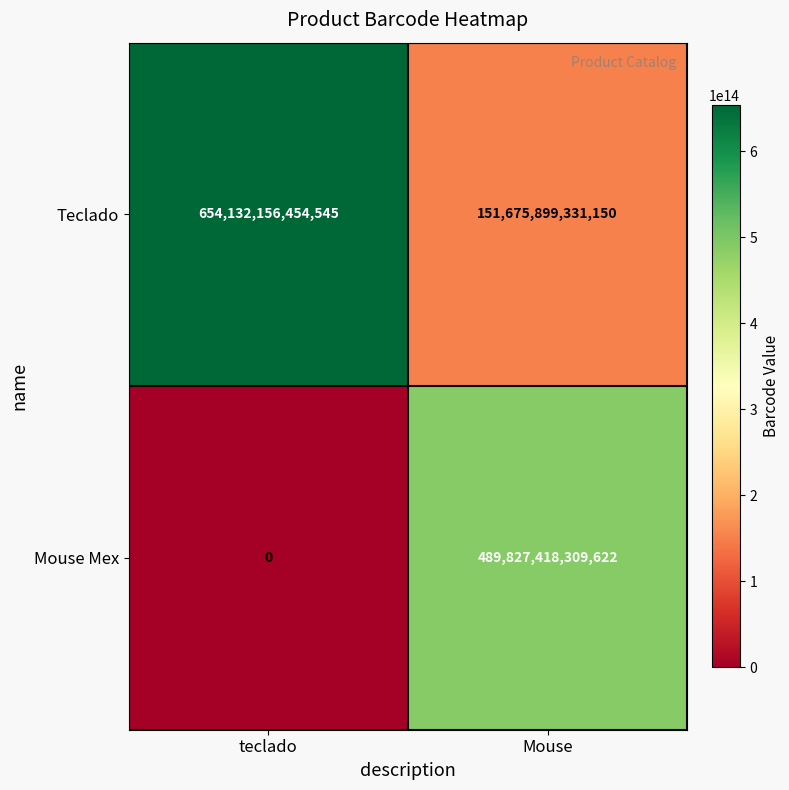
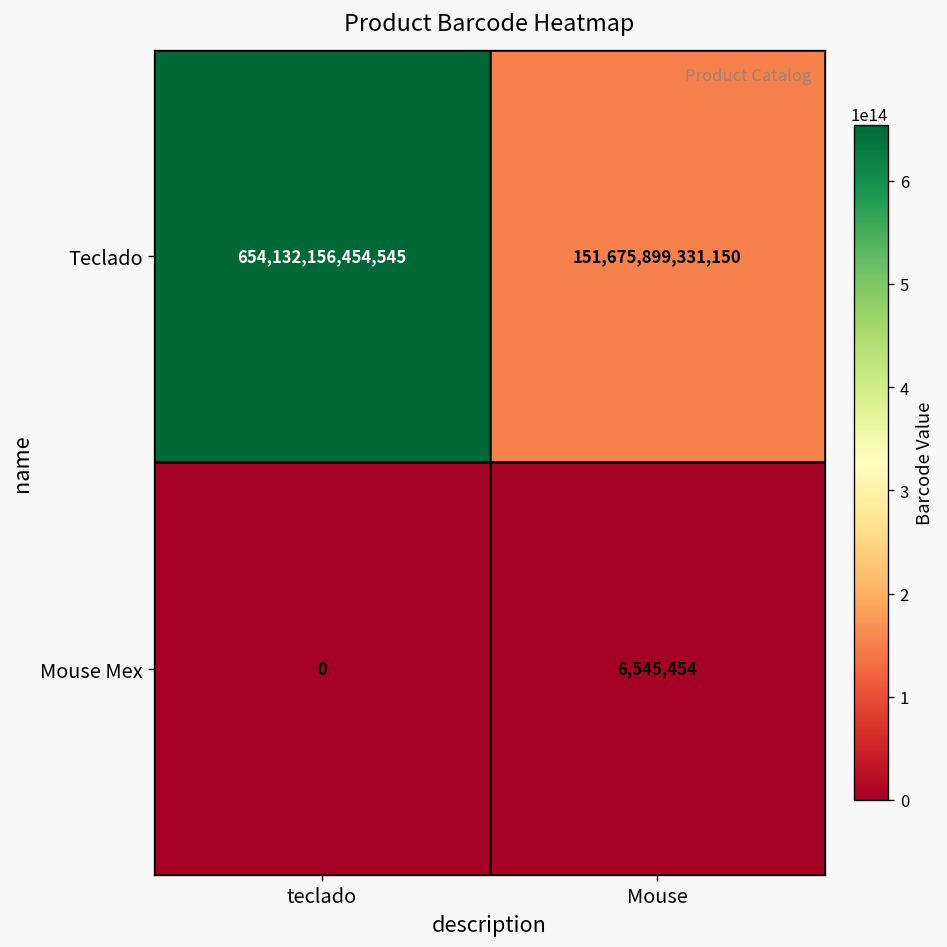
Mouse Mex, Mouse: 489,827,418,309,622 -> 6,545,454
